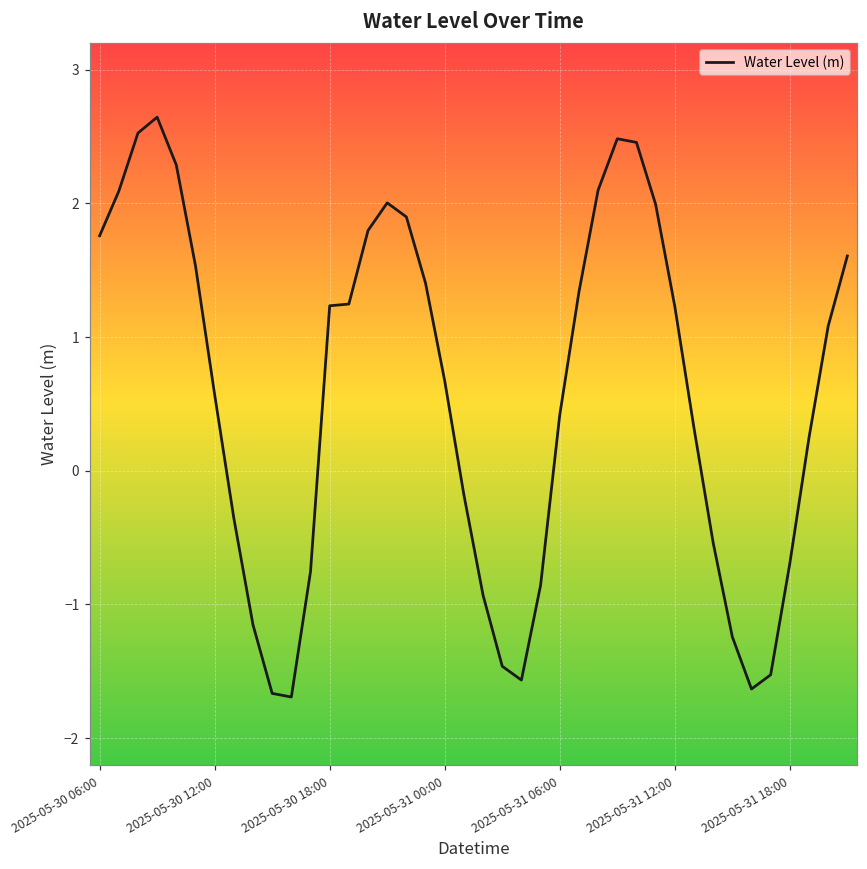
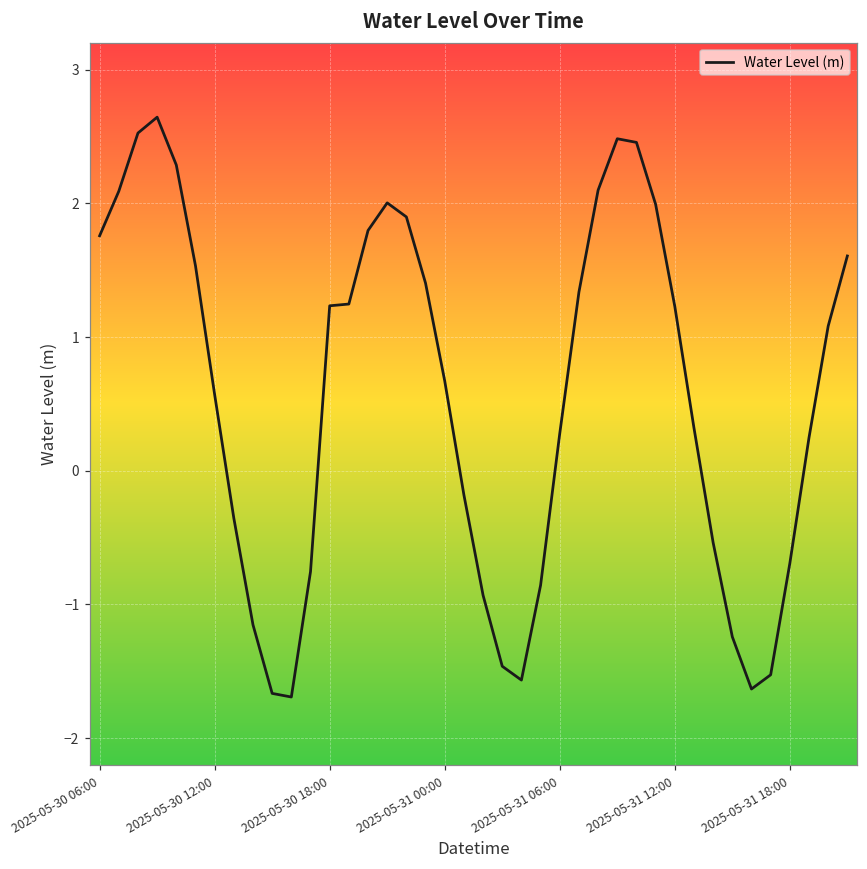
2025-05-31 06:00: 0.42 -> 0.28
